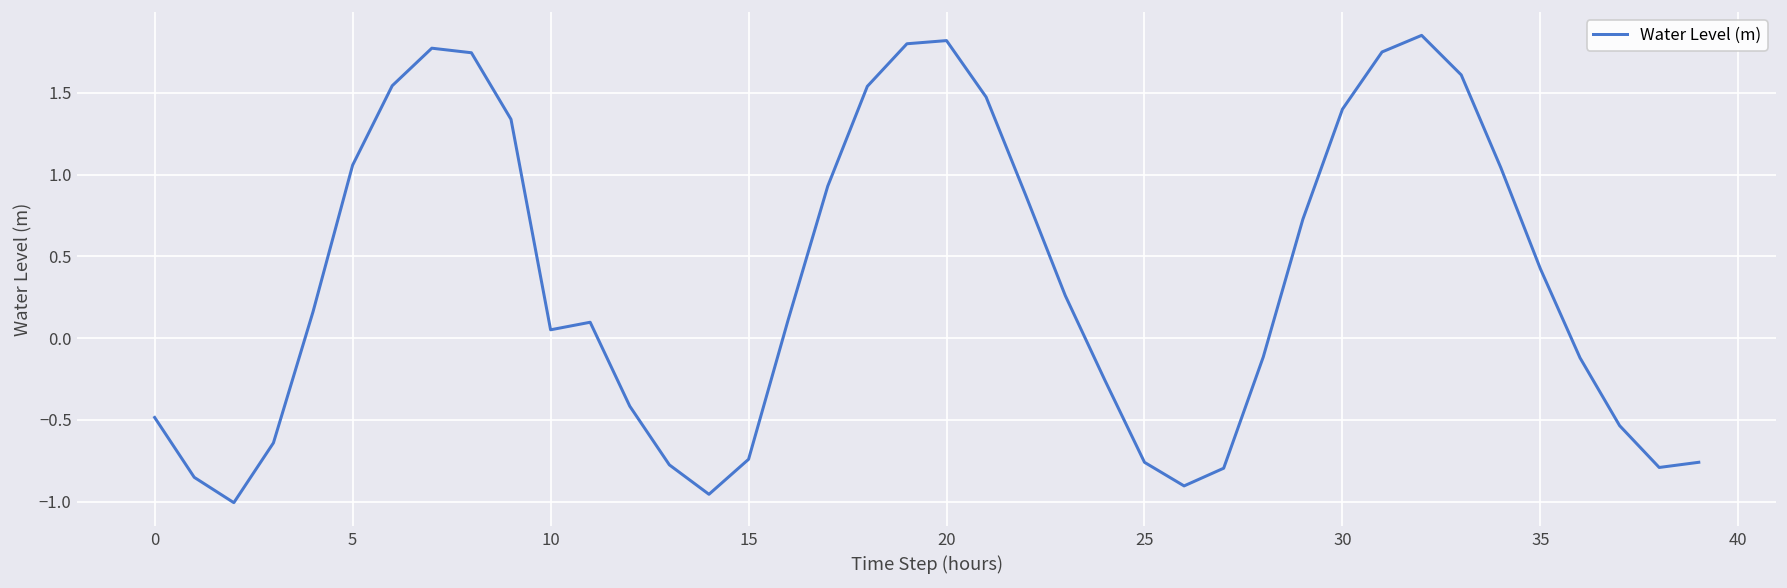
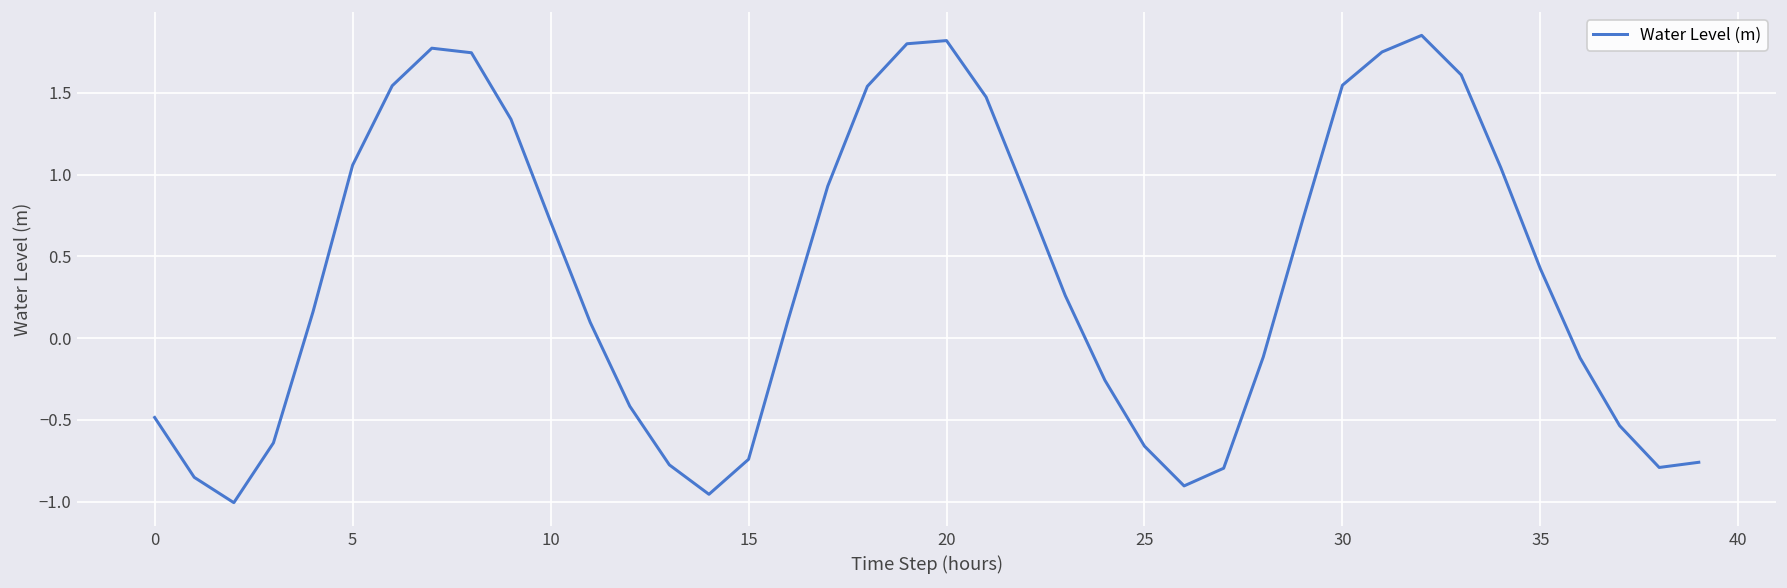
10: 0.05 -> 0.71
25: -0.76 -> -0.66
30: 1.40 -> 1.55
